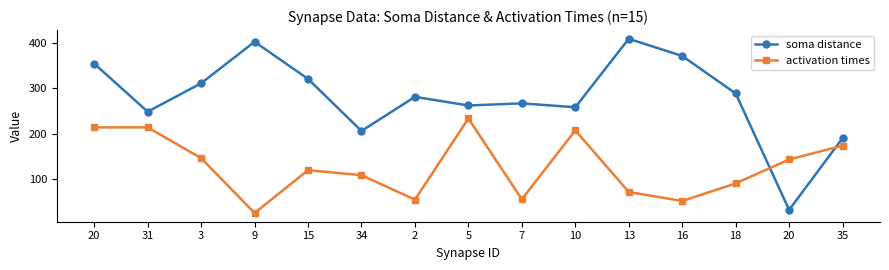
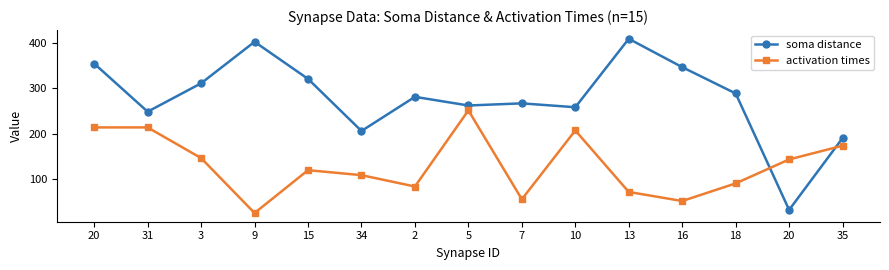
activation times, 2: 50 -> 80
activation times, 5: 230 -> 250
soma distance, 16: 370 -> 350
